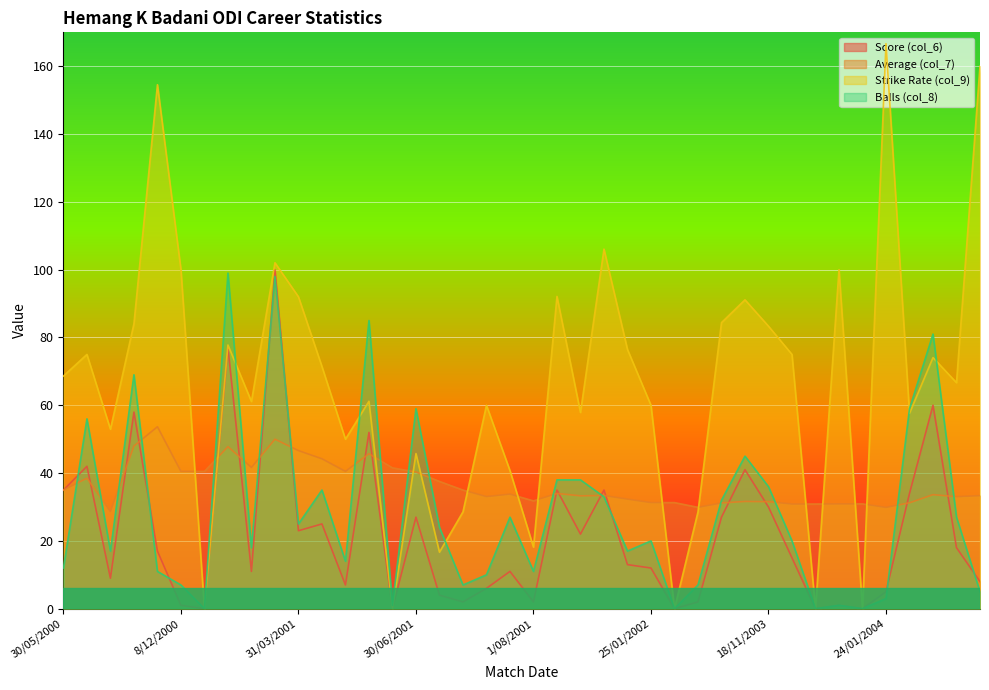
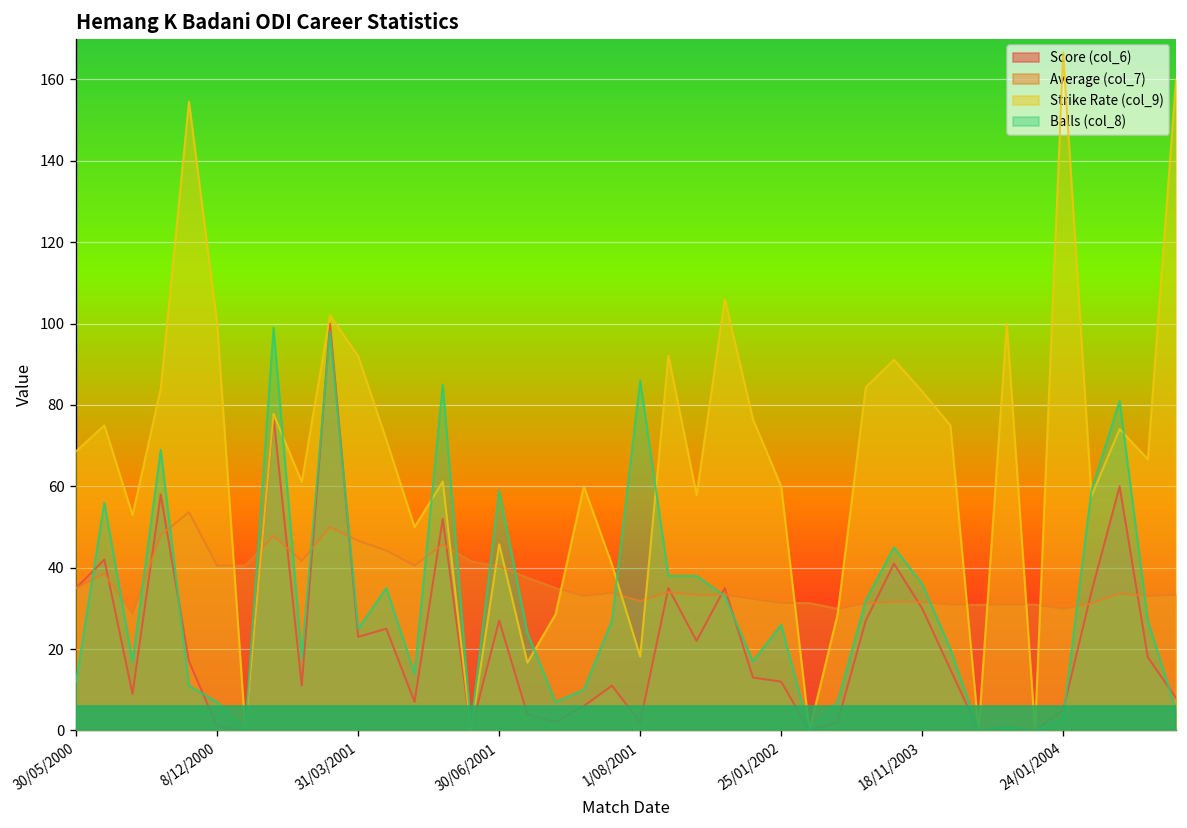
Balls (col_8), 1/08/2001: 11 -> 86
Balls (col_8), 25/01/2002: 20 -> 26
